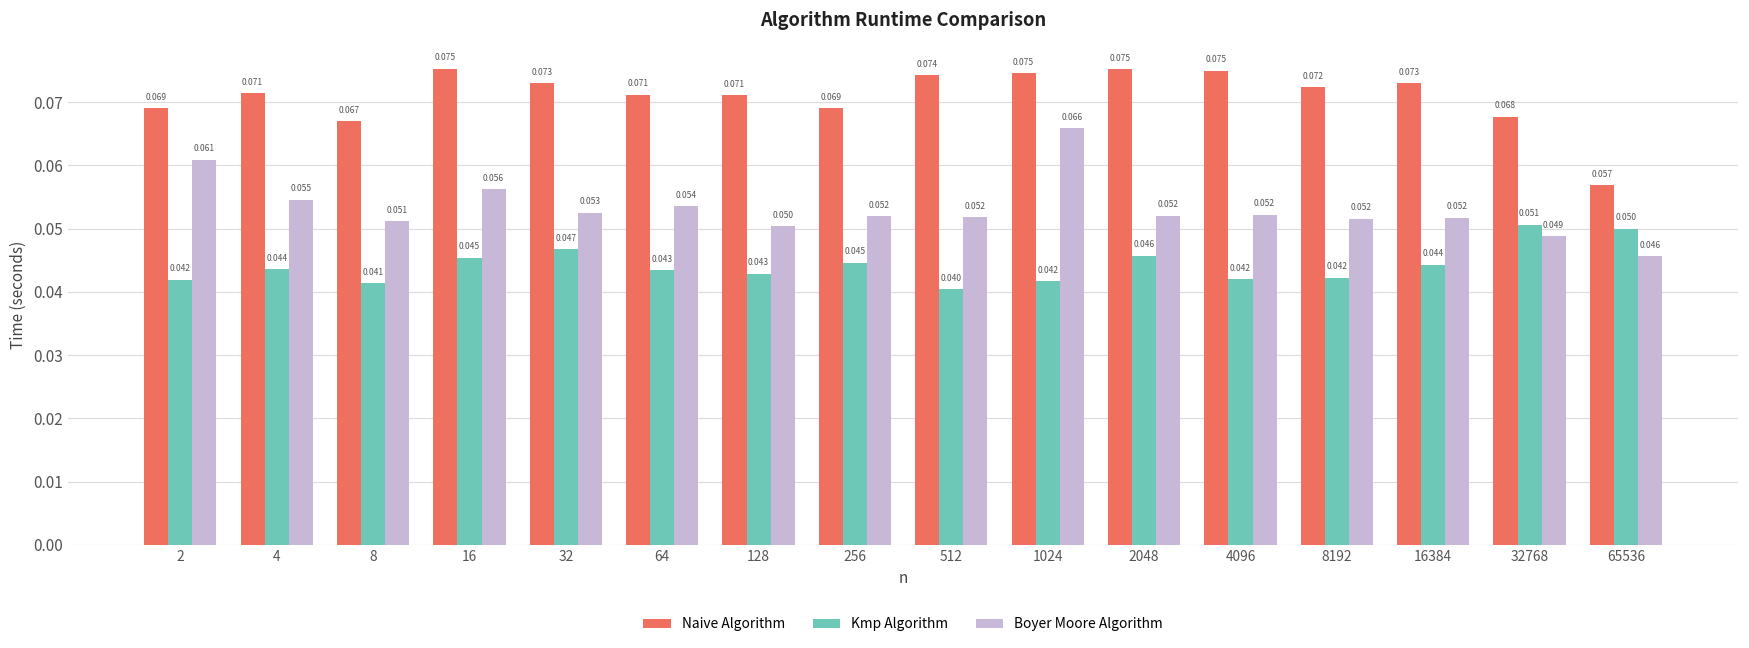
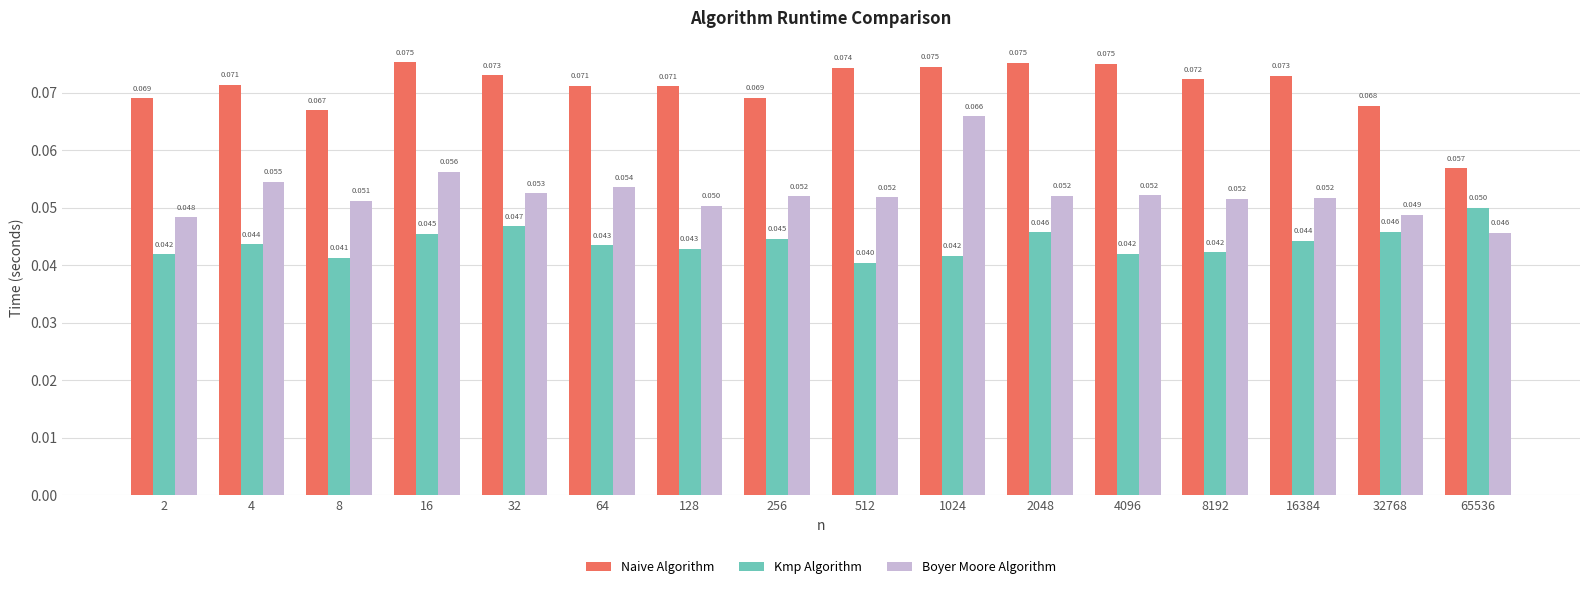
Boyer Moore Algorithm, 2: 0.061 -> 0.048
Kmp Algorithm, 32768: 0.051 -> 0.046
